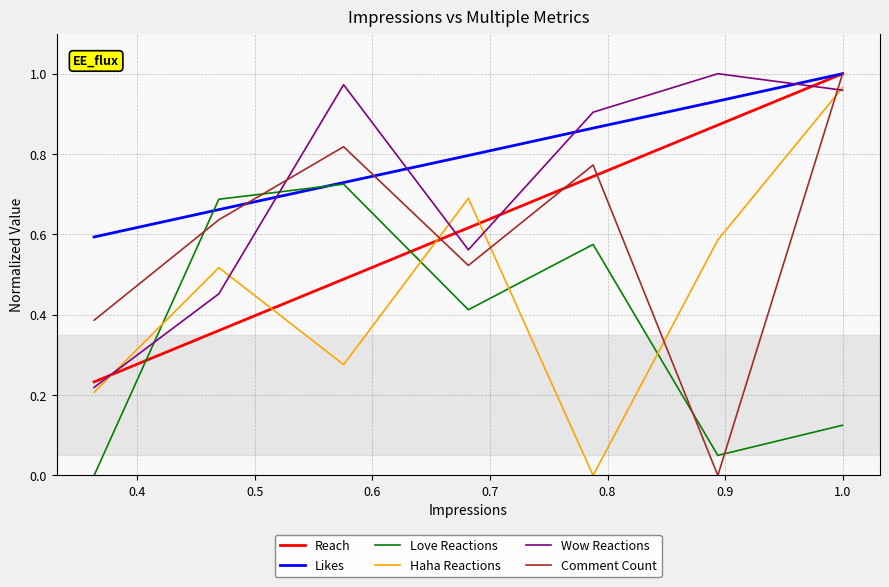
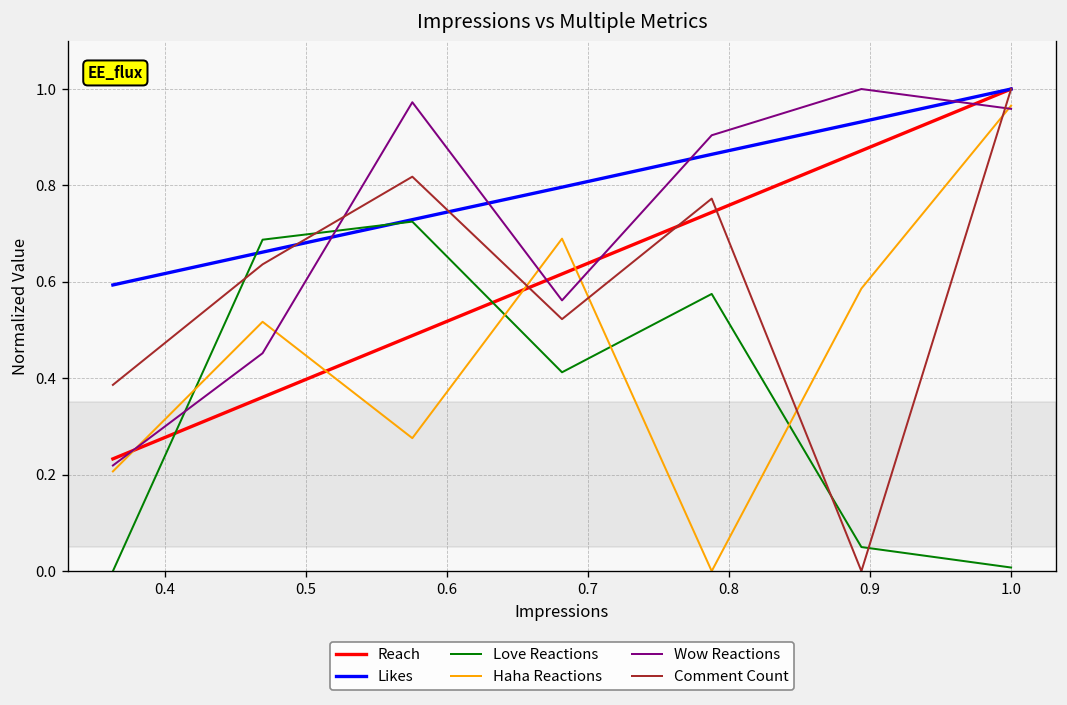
Love Reactions, 1.0: 0.13 -> 0.01
